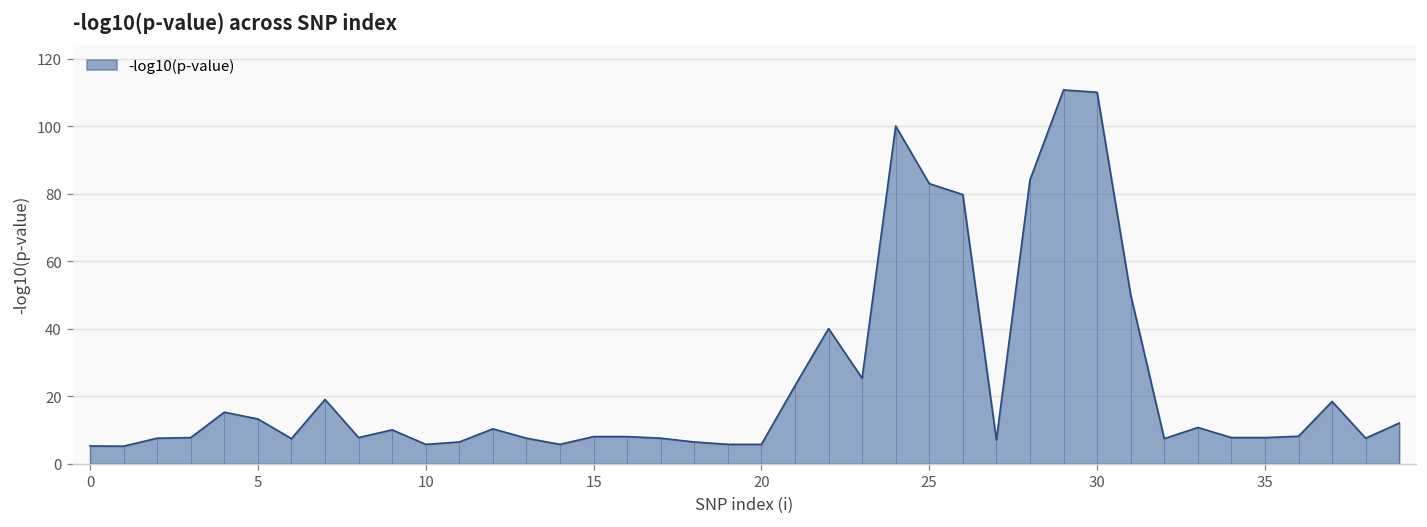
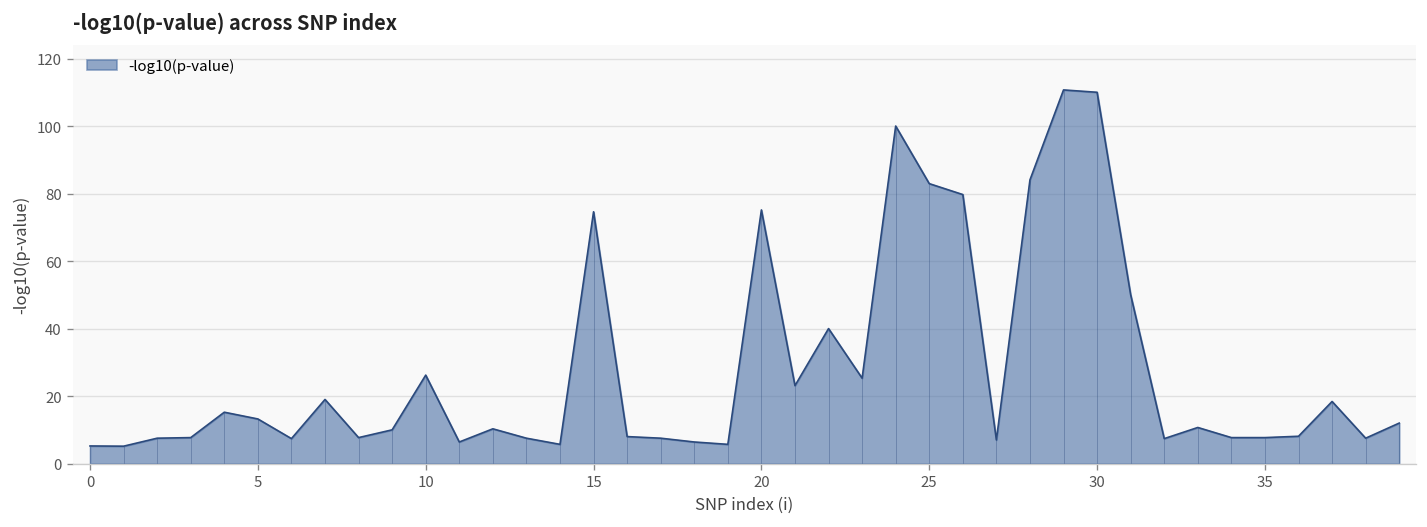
10: 6 -> 26
15: 8 -> 75
20: 6 -> 75
